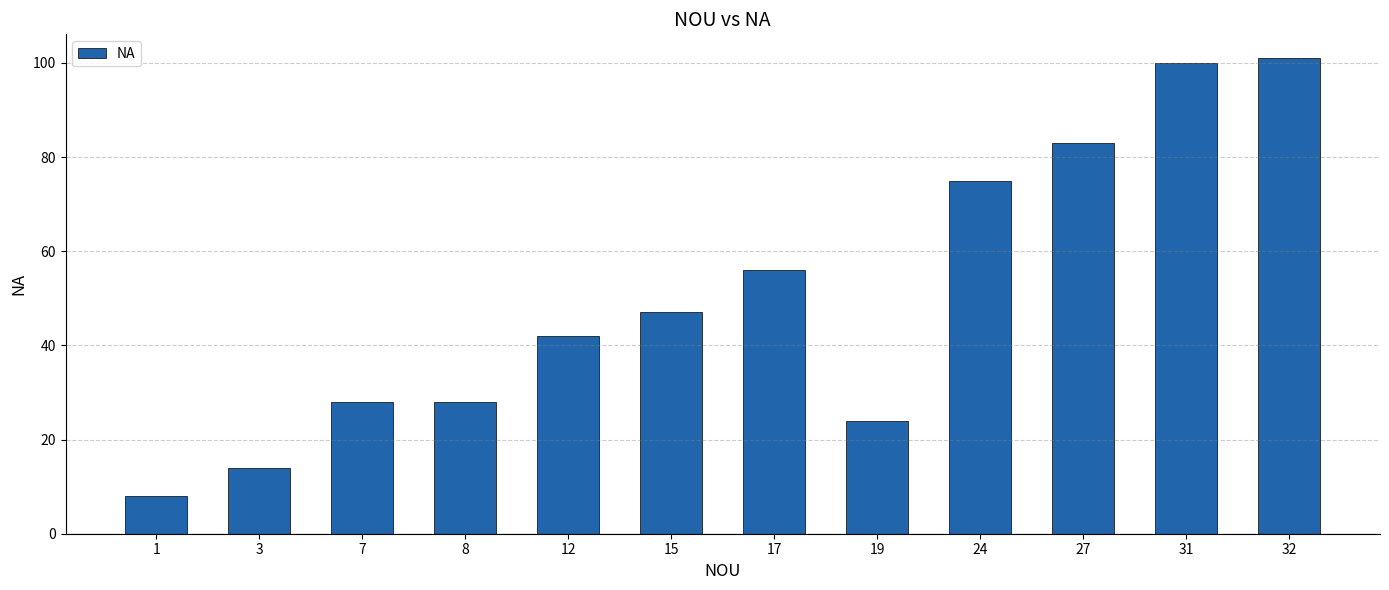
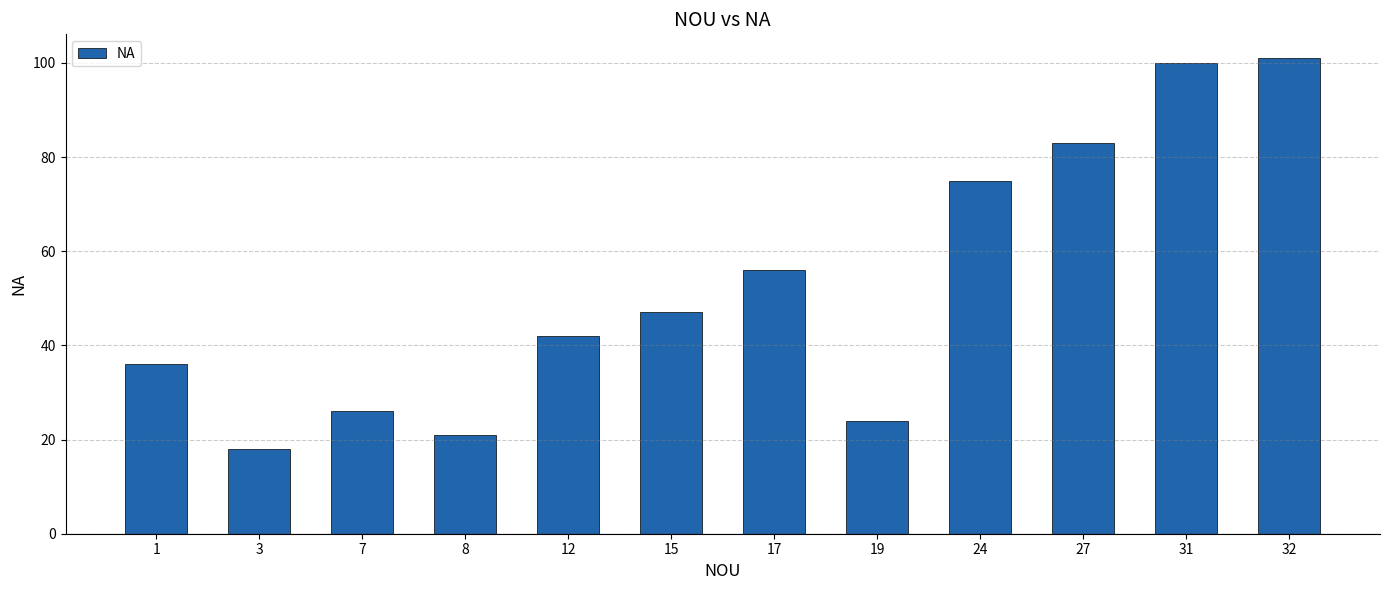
1: 8 -> 36
3: 14 -> 18
7: 28 -> 26
8: 28 -> 21
